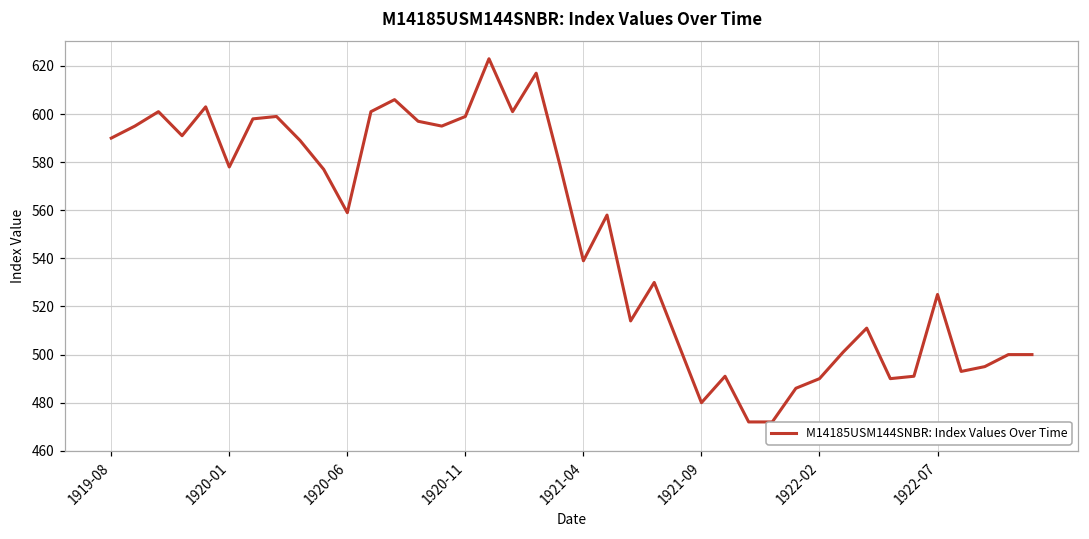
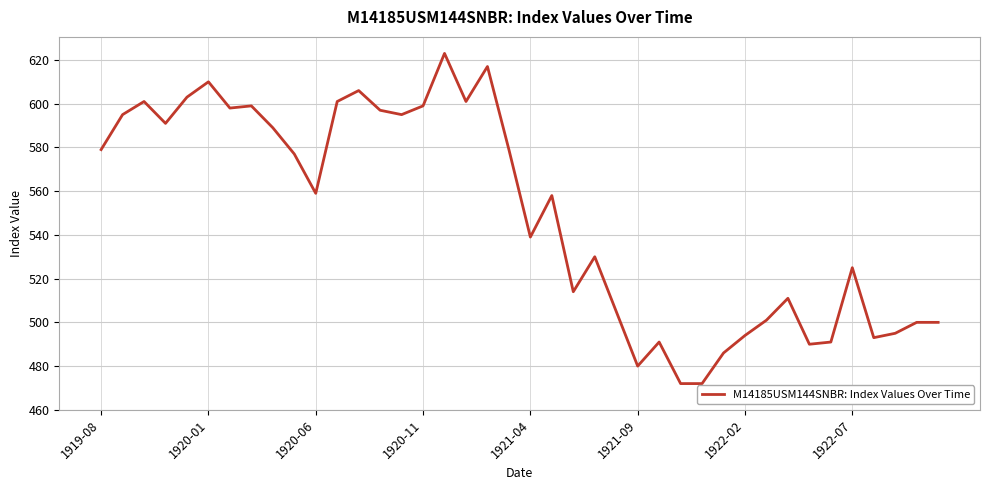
1919-08: 590 -> 579
1920-01: 578 -> 610
1922-02: 490 -> 494
